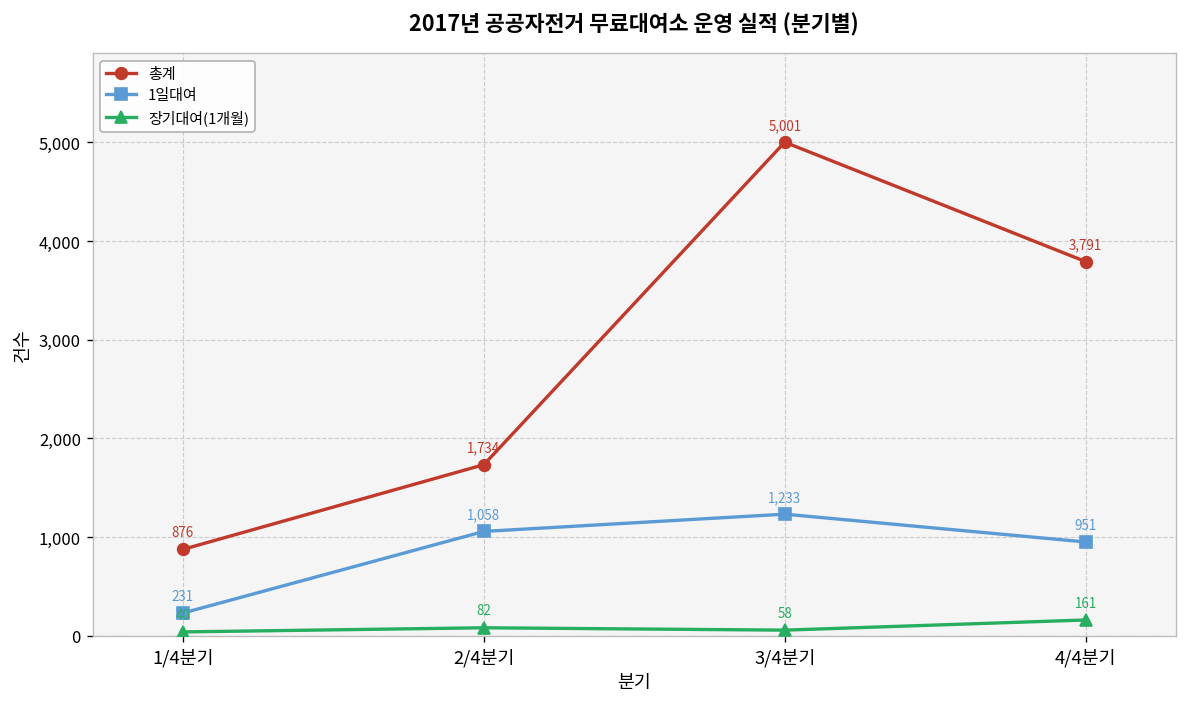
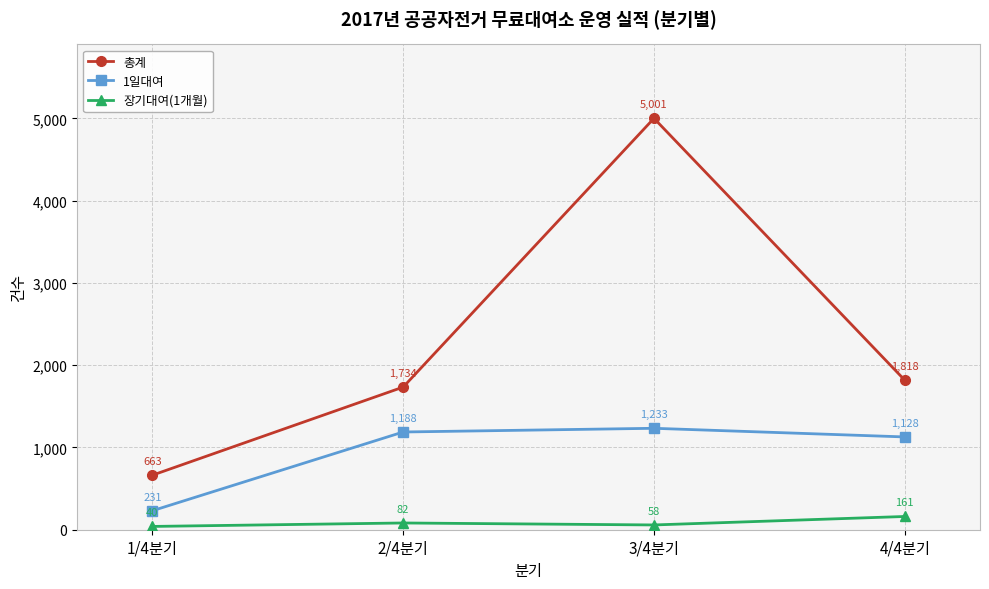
총계, 1/4분기: 876 -> 663
1일대여, 2/4분기: 1,058 -> 1,188
총계, 4/4분기: 3,791 -> 1,818
1일대여, 4/4분기: 951 -> 1,128
